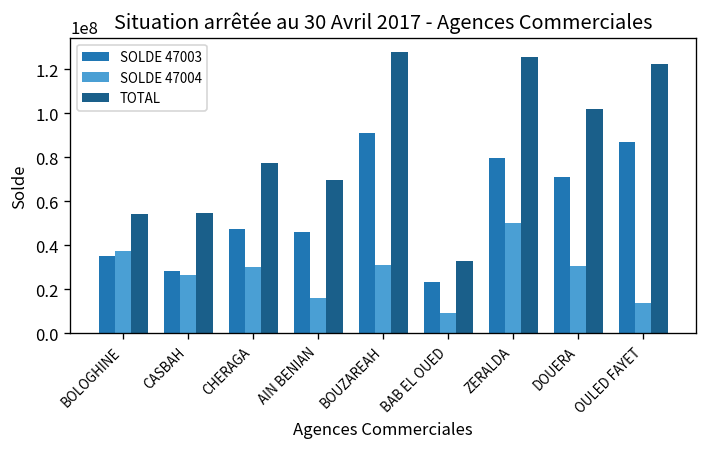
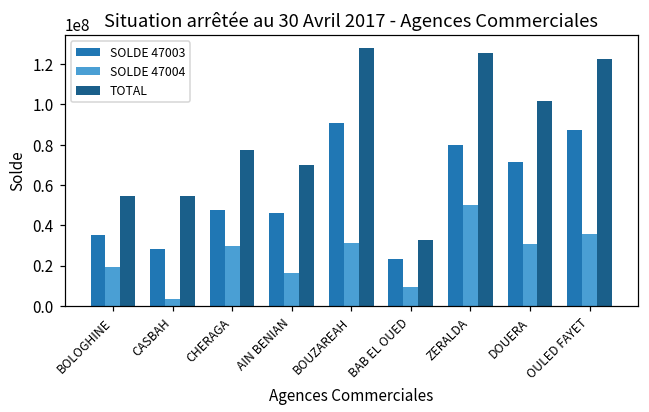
SOLDE 47004, BOLOGHINE: 37000000 -> 19000000
SOLDE 47004, CASBAH: 26000000 -> 3000000
SOLDE 47004, OULED FAYET: 14000000 -> 35000000
